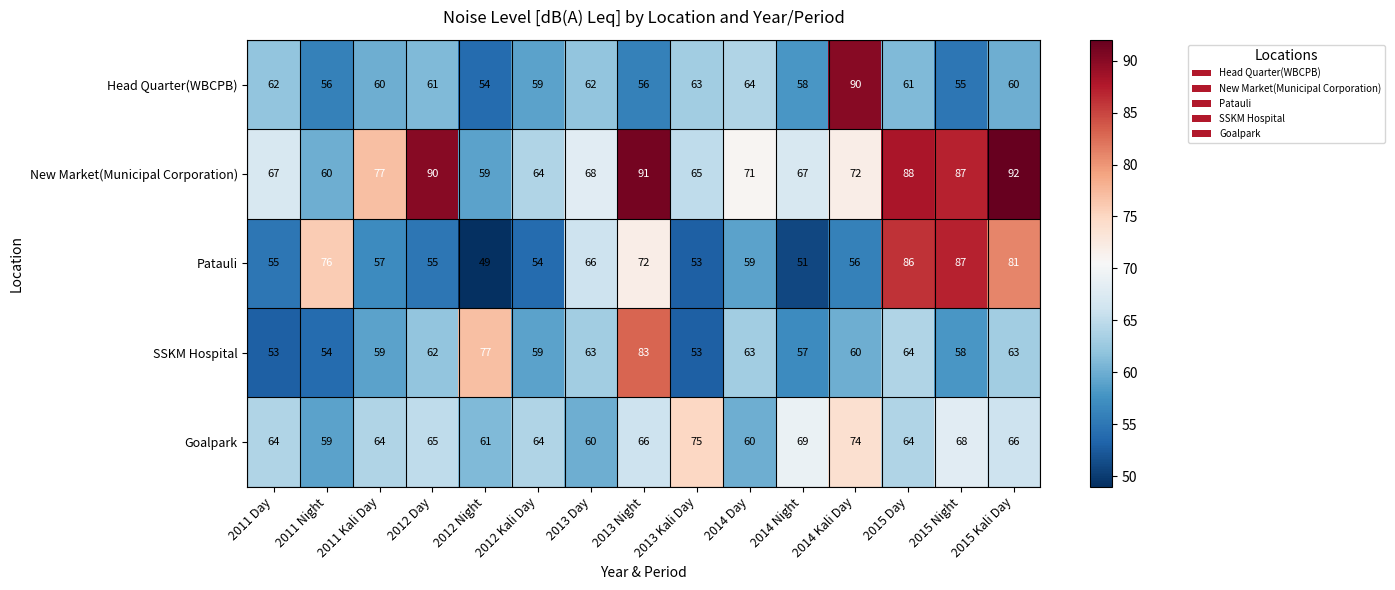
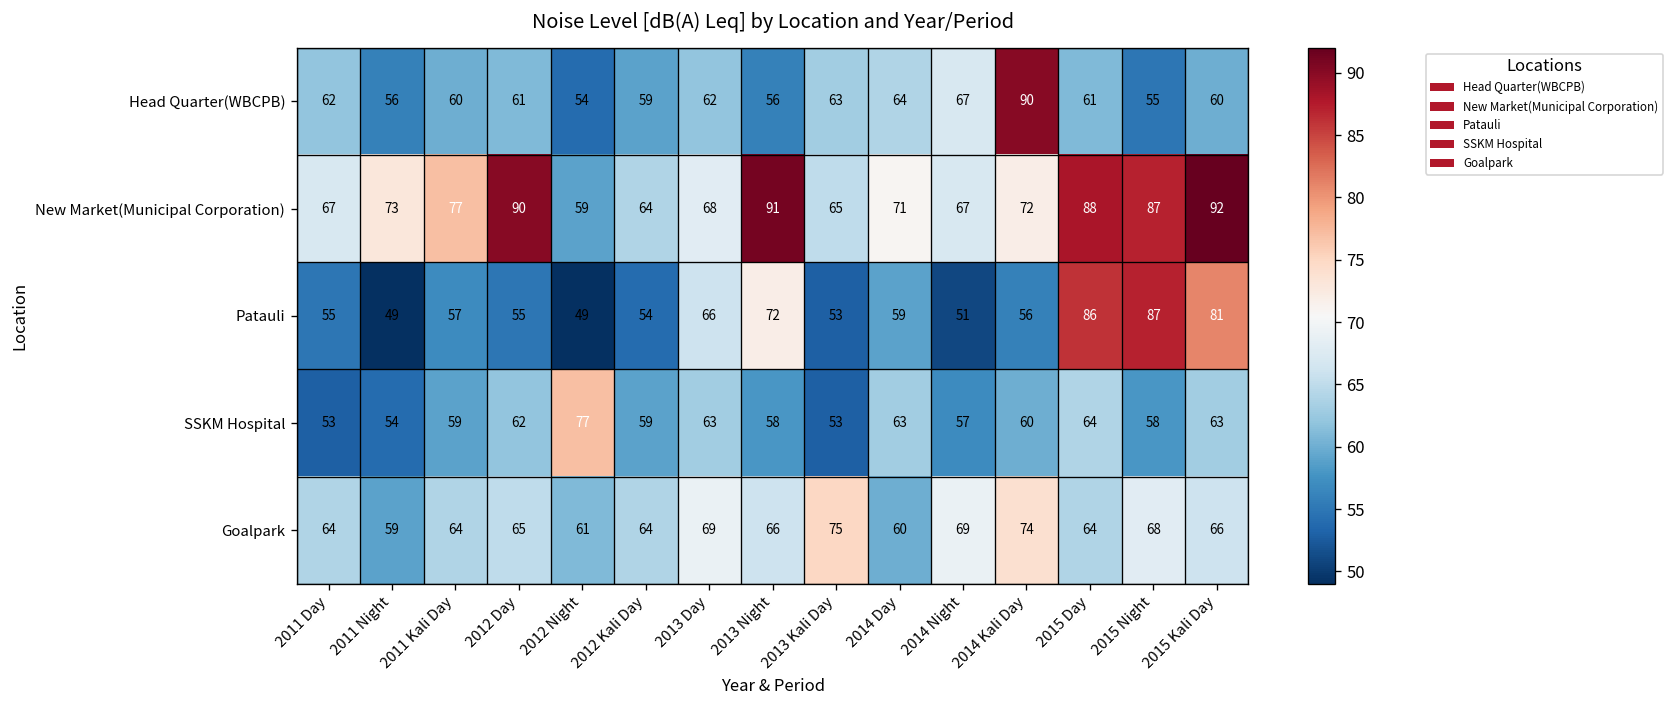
Head Quarter(WBCPB), 2014 Night: 58 -> 67
New Market(Municipal Corporation), 2011 Night: 60 -> 73
Patauli, 2011 Night: 76 -> 49
SSKM Hospital, 2013 Night: 83 -> 58
Goalpark, 2013 Day: 60 -> 69
